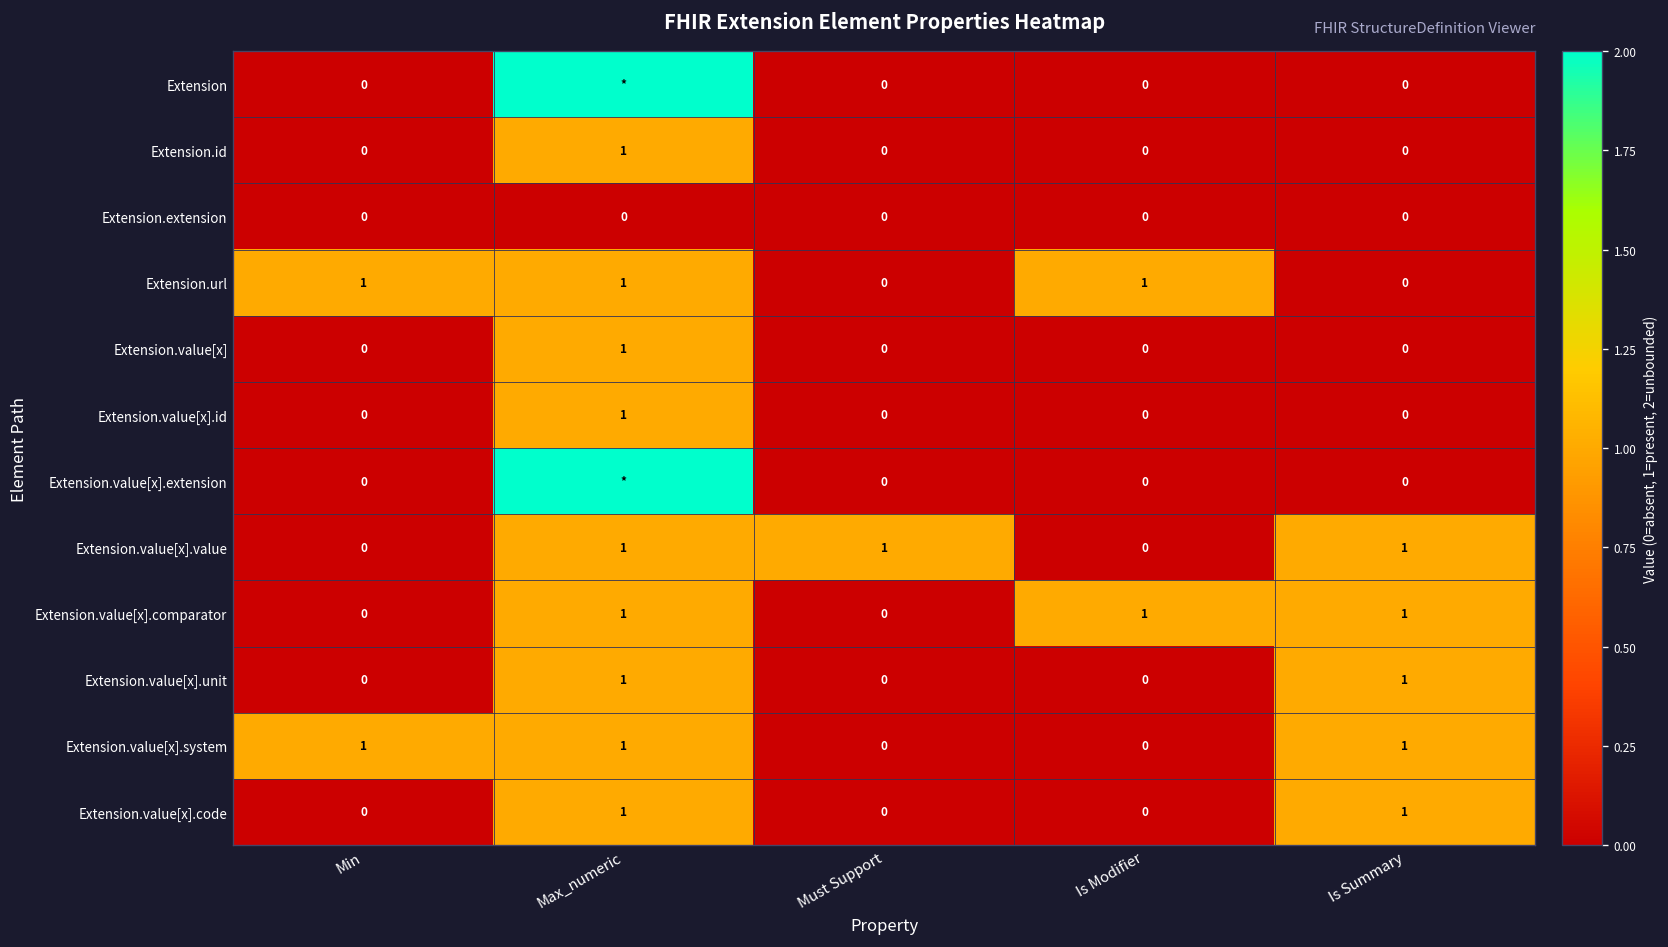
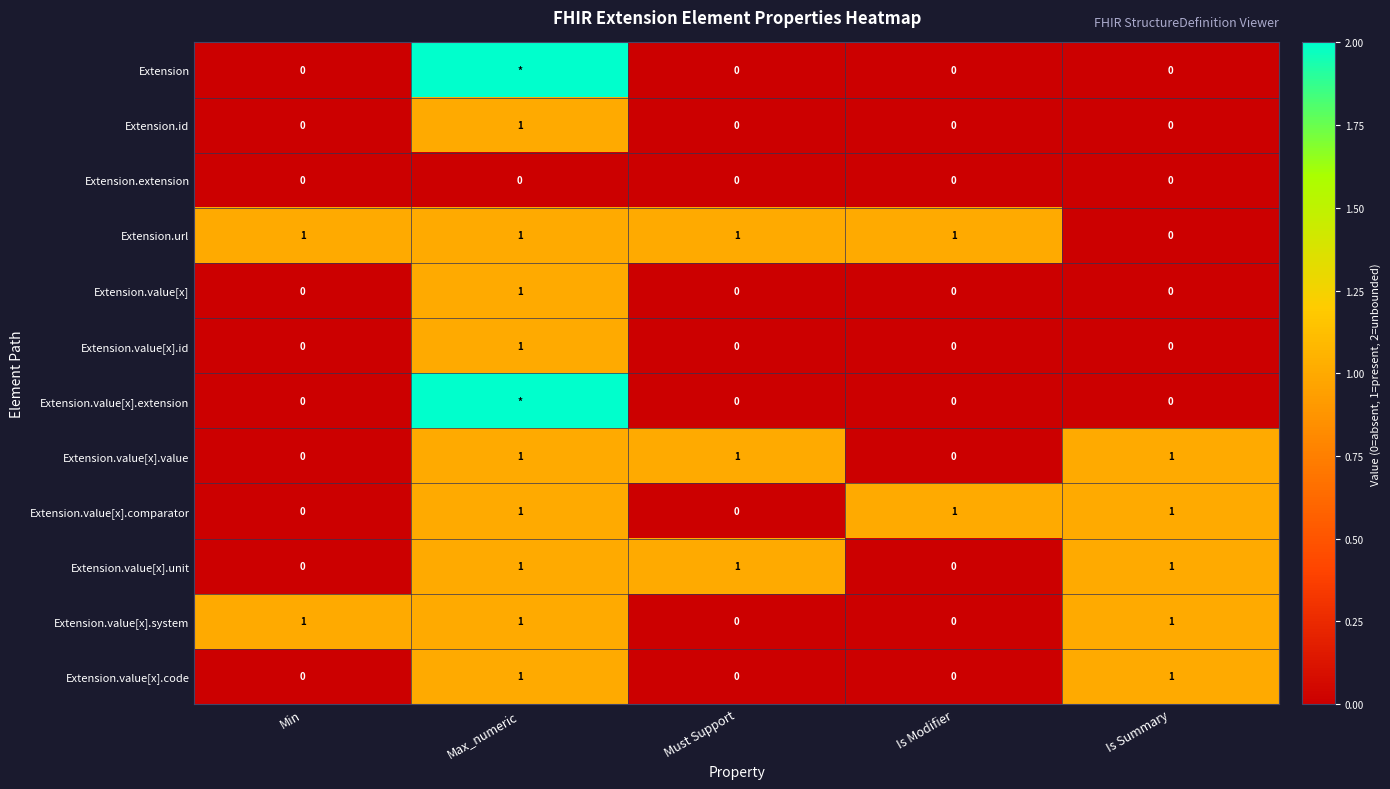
Extension.url, Must Support: 0 -> 1
Extension.value[x].unit, Must Support: 0 -> 1
